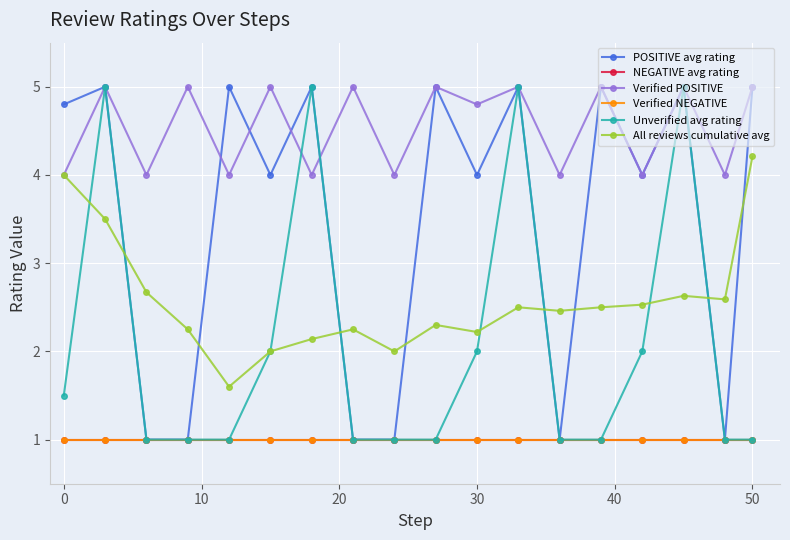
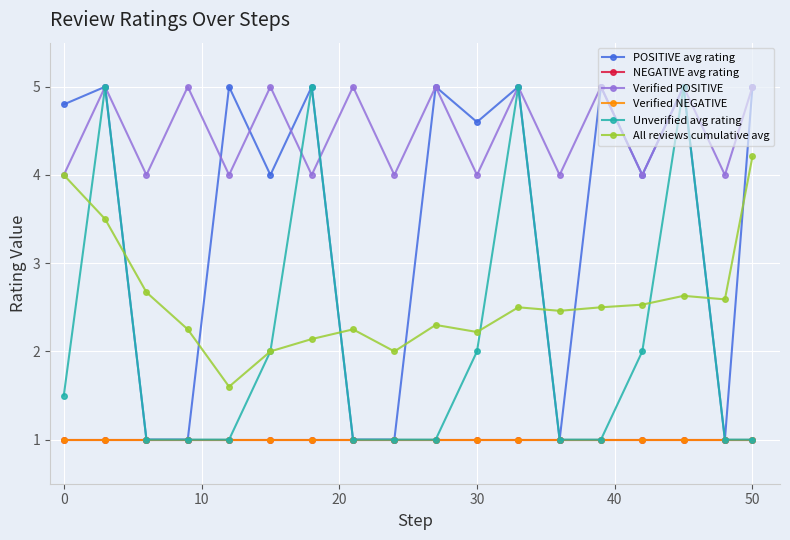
POSITIVE avg rating, 30: 4.0 -> 4.6
Verified POSITIVE, 30: 4.8 -> 4.0
